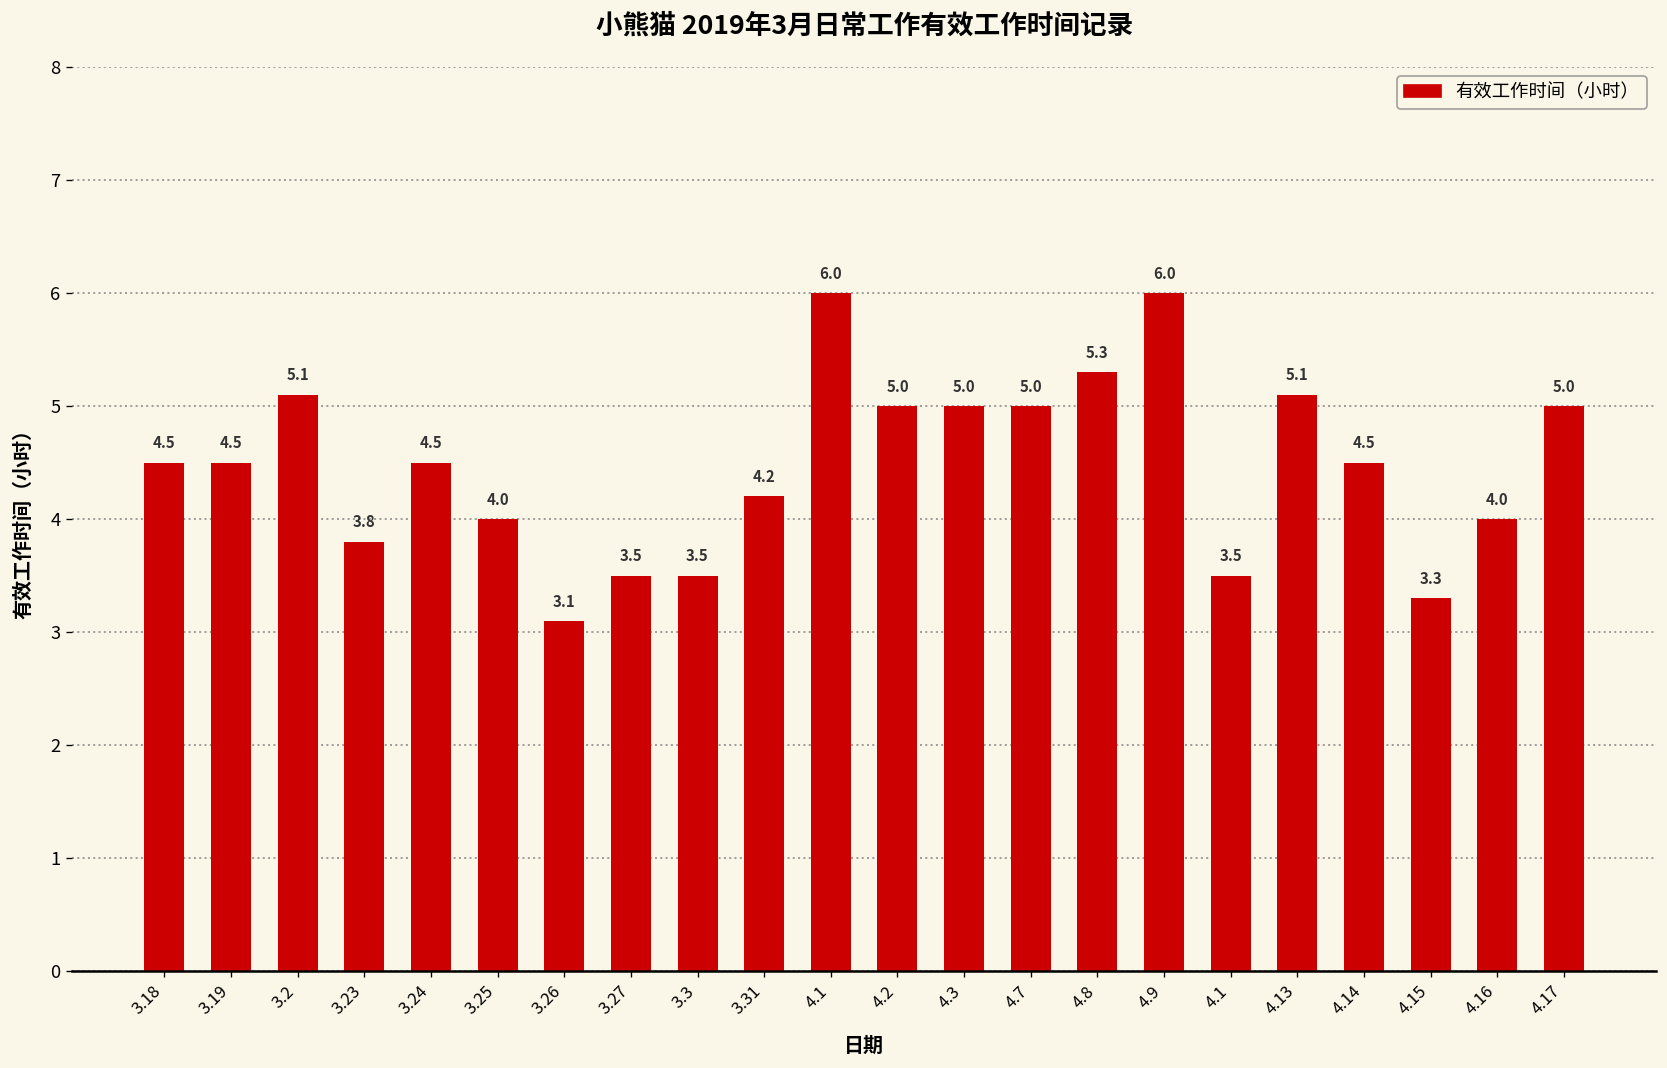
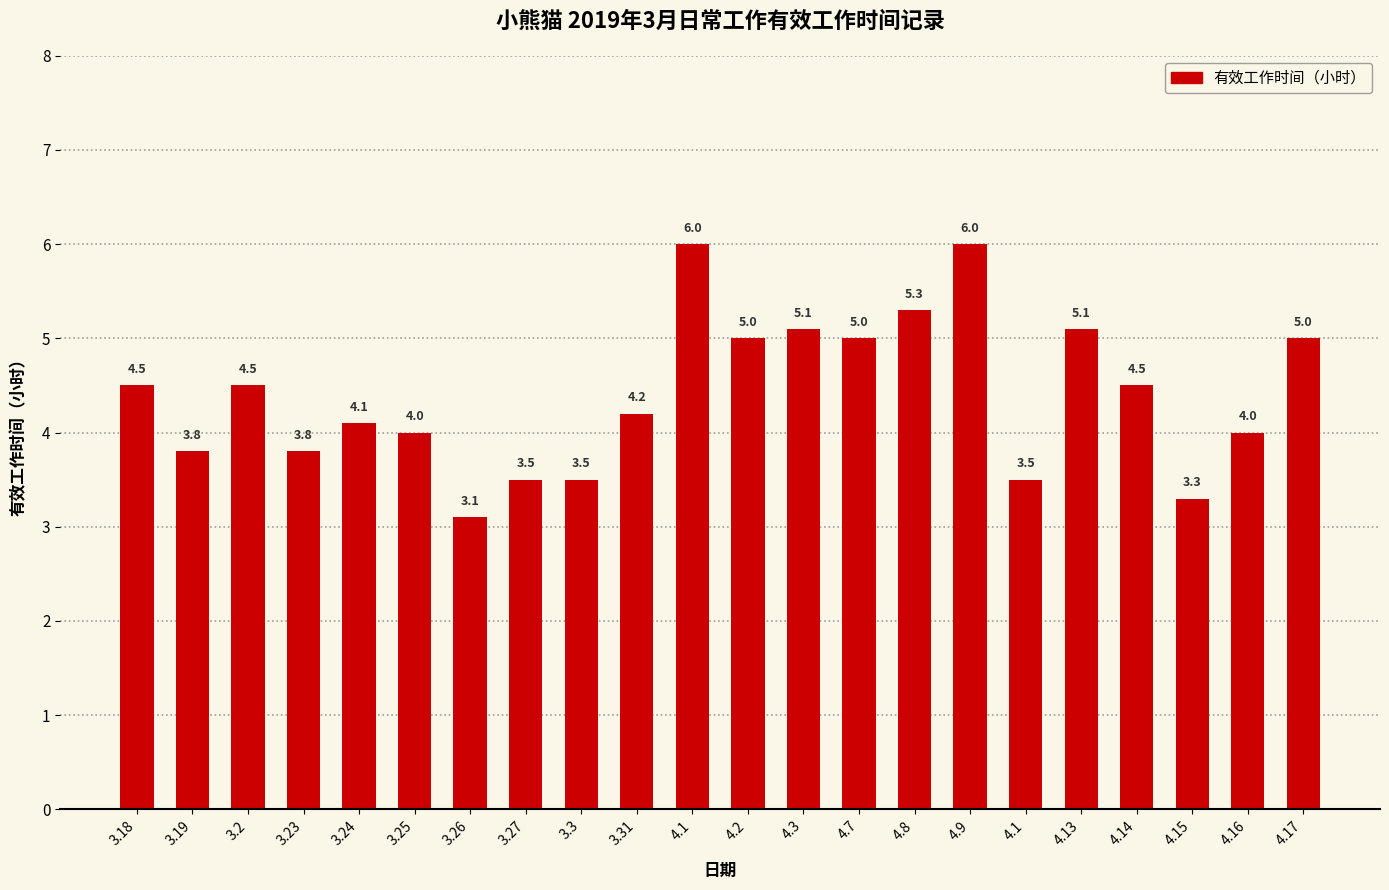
3.19: 4.5 -> 3.8
3.2: 5.1 -> 4.5
3.24: 4.5 -> 4.1
4.3: 5.0 -> 5.1
